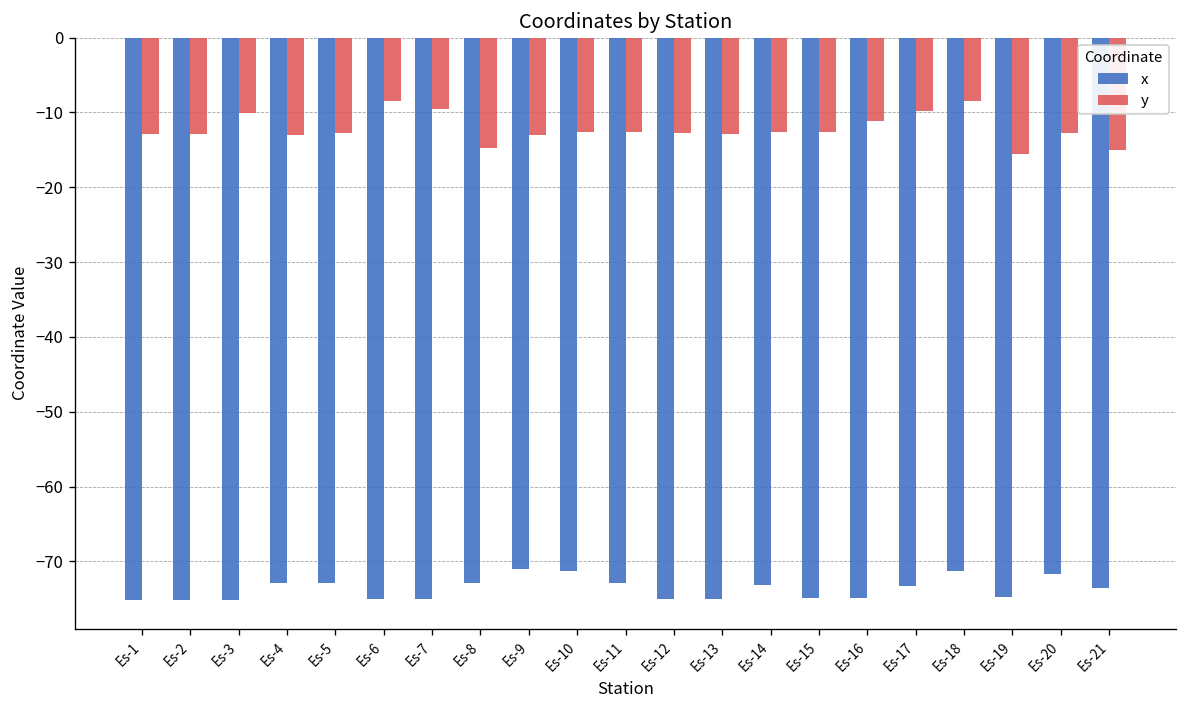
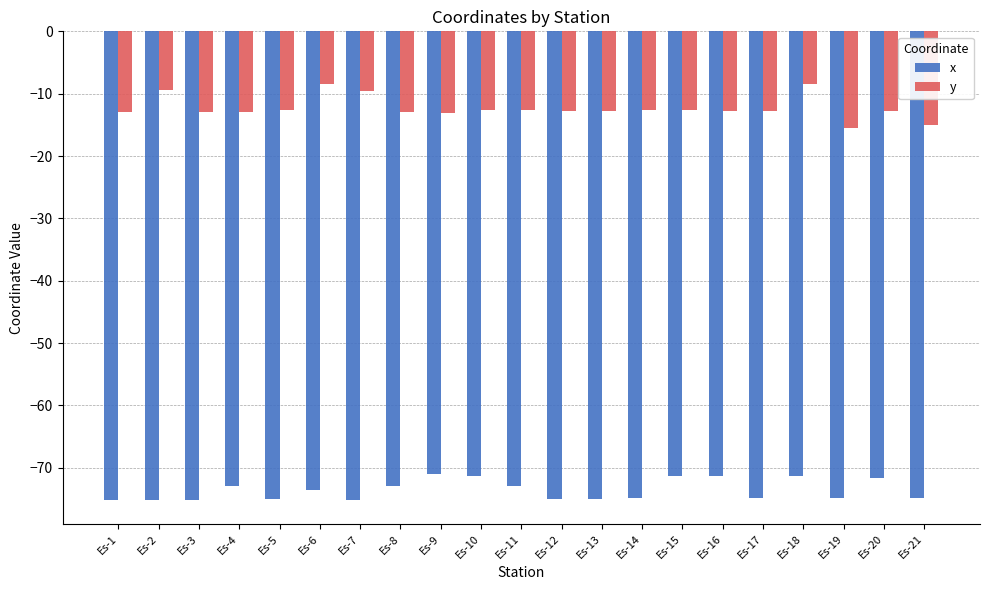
y, Es-2: -13 -> -9
y, Es-3: -10 -> -13
x, Es-5: -73 -> -75
x, Es-6: -75 -> -74
y, Es-8: -15 -> -13
x, Es-14: -73 -> -75
x, Es-15: -75 -> -71
x, Es-16: -75 -> -71
y, Es-16: -11 -> -13
x, Es-17: -73 -> -75
y, Es-17: -10 -> -13
x, Es-21: -74 -> -75
